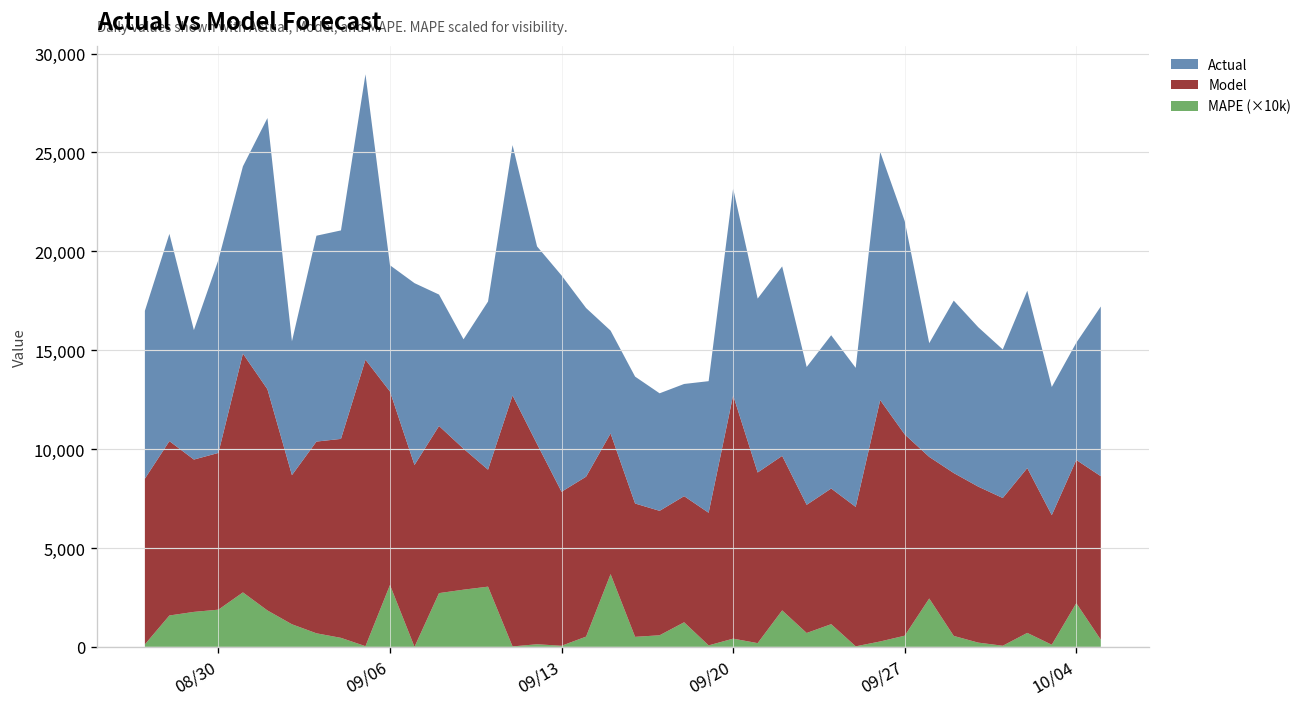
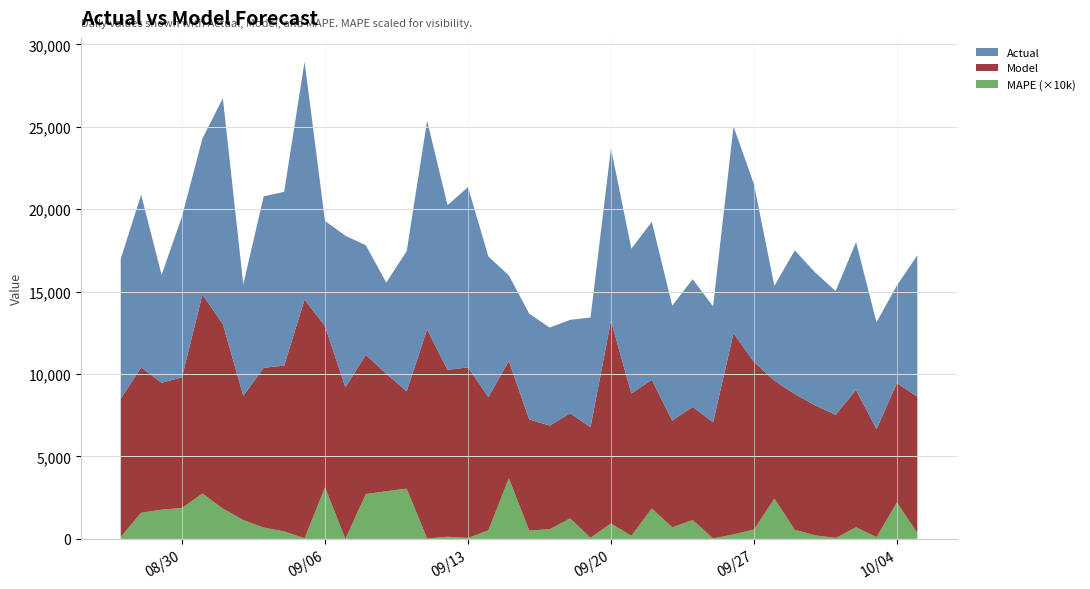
Model, 09/13: 7,800 -> 10,400
MAPE (×10k), 09/20: 400 -> 900
